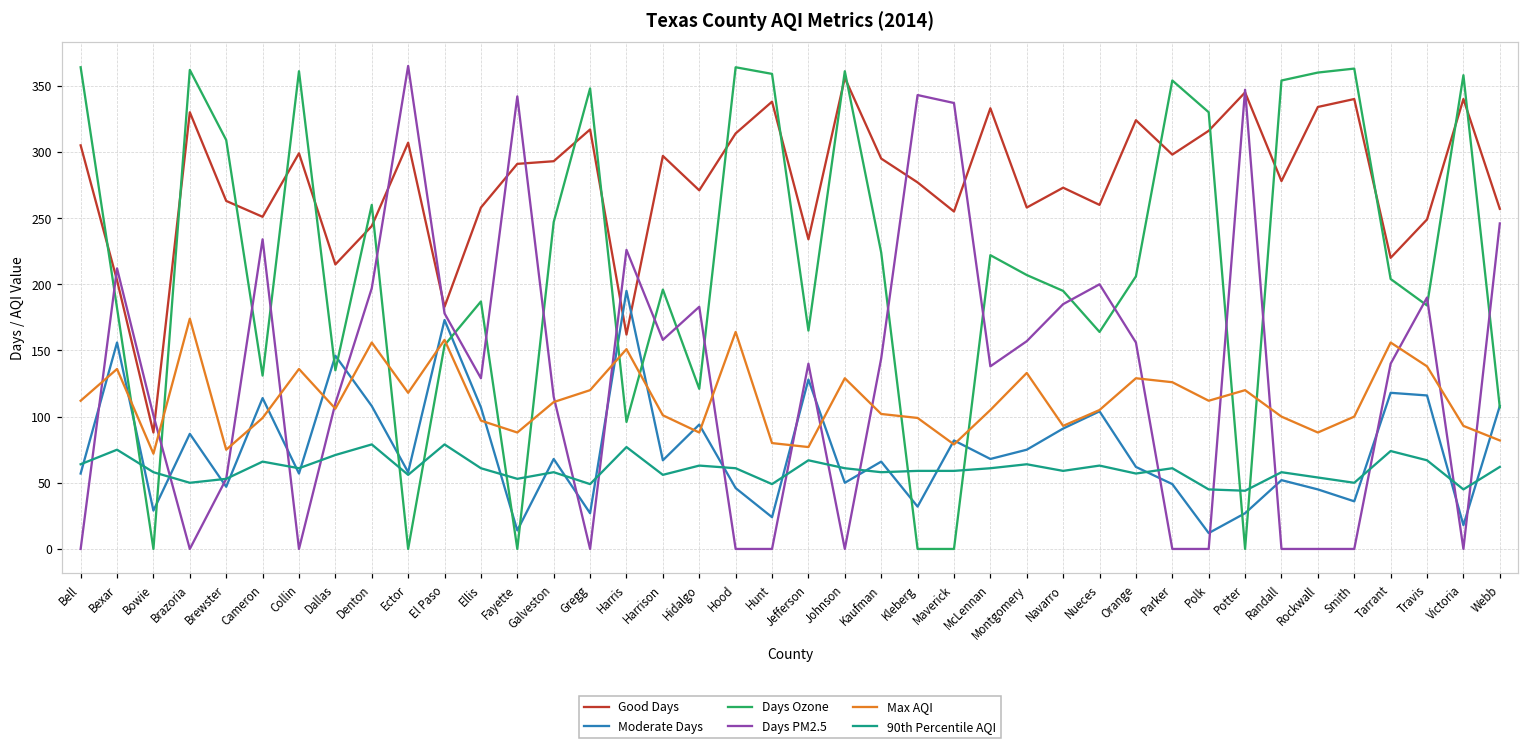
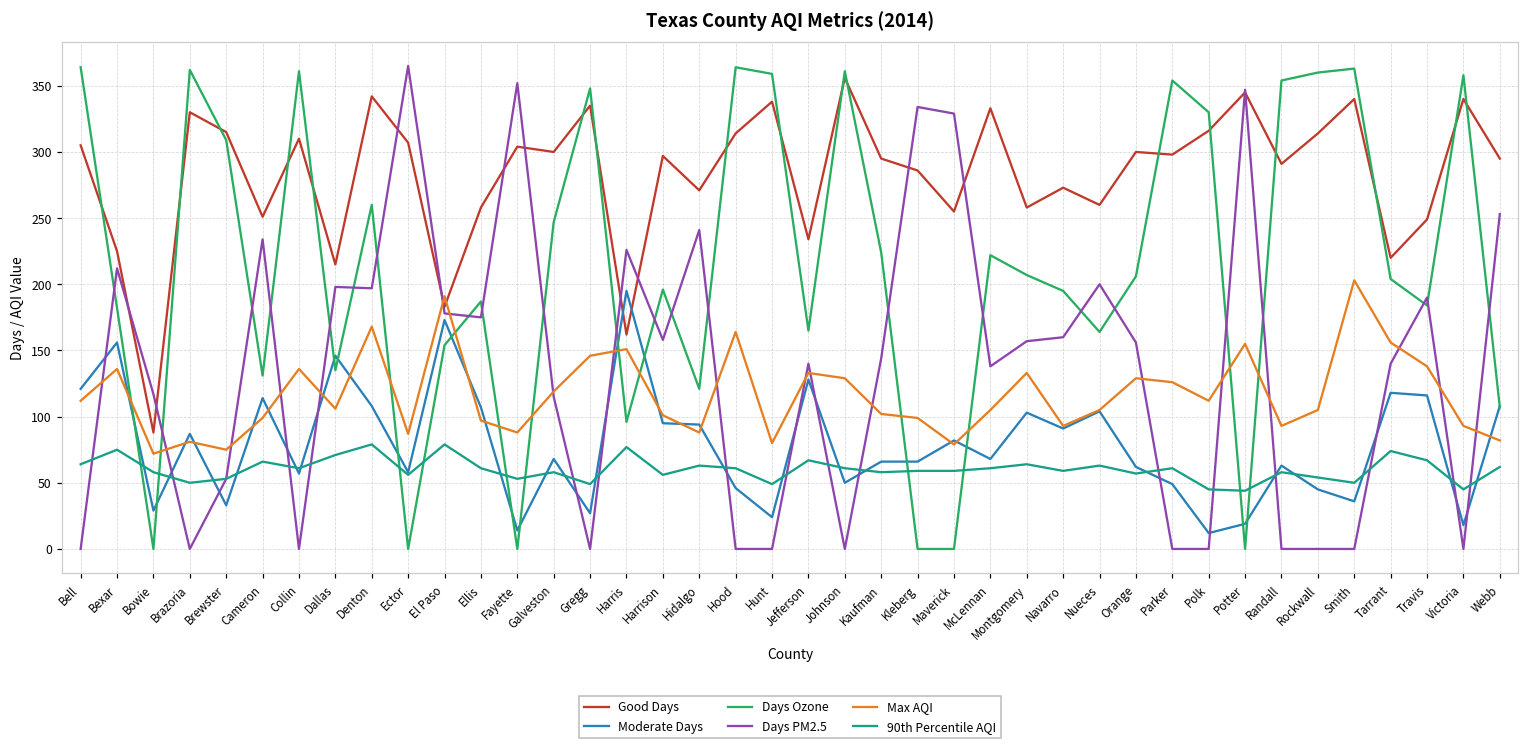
Moderate Days, Bell: 57 -> 121
Good Days, Bexar: 203 -> 225
Days PM2.5, Bowie: 101 -> 117
Max AQI, Brazoria: 174 -> 81
Good Days, Brewster: 263 -> 315
Moderate Days, Brewster: 47 -> 33
Good Days, Collin: 299 -> 310
Days PM2.5, Dallas: 110 -> 198
Good Days, Denton: 244 -> 342
Max AQI, Denton: 156 -> 168
Max AQI, Ector: 118 -> 87
Max AQI, El Paso: 158 -> 191
Days PM2.5, Ellis: 129 -> 175
Good Days, Fayette: 291 -> 304
Days PM2.5, Fayette: 342 -> 352
Good Days, Galveston: 293 -> 300
Max AQI, Galveston: 111 -> 119
Good Days, Gregg: 317 -> 335
Max AQI, Gregg: 120 -> 146
Moderate Days, Harrison: 67 -> 95
Days PM2.5, Hidalgo: 183 -> 241
Max AQI, Jefferson: 77 -> 133
Good Days, Kleberg: 277 -> 286
Moderate Days, Kleberg: 32 -> 66
Days PM2.5, Kleberg: 343 -> 334
Days PM2.5, Maverick: 337 -> 329
Moderate Days, Montgomery: 75 -> 103
Days PM2.5, Navarro: 185 -> 160
Good Days, Orange: 324 -> 300
Moderate Days, Potter: 27 -> 19
Max AQI, Potter: 120 -> 155
Good Days, Randall: 278 -> 291
Moderate Days, Randall: 52 -> 63
Max AQI, Randall: 100 -> 93
Good Days, Rockwall: 334 -> 314
Max AQI, Rockwall: 88 -> 105
Max AQI, Smith: 100 -> 203
Good Days, Webb: 257 -> 295
Days PM2.5, Webb: 246 -> 253
